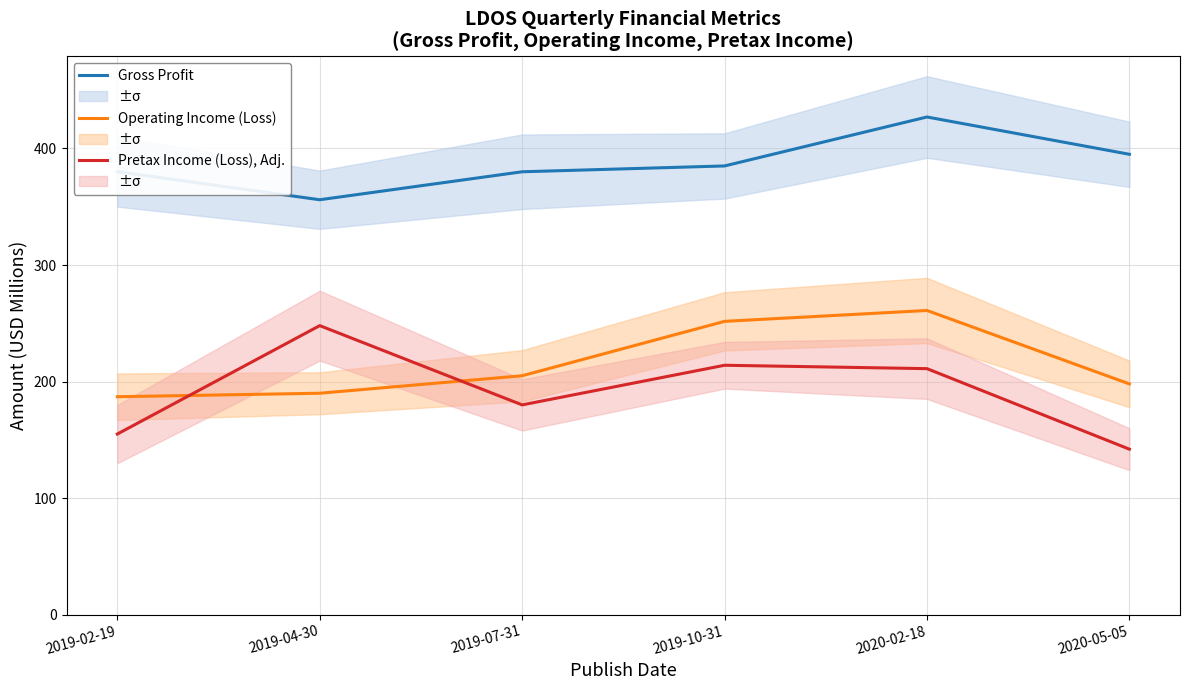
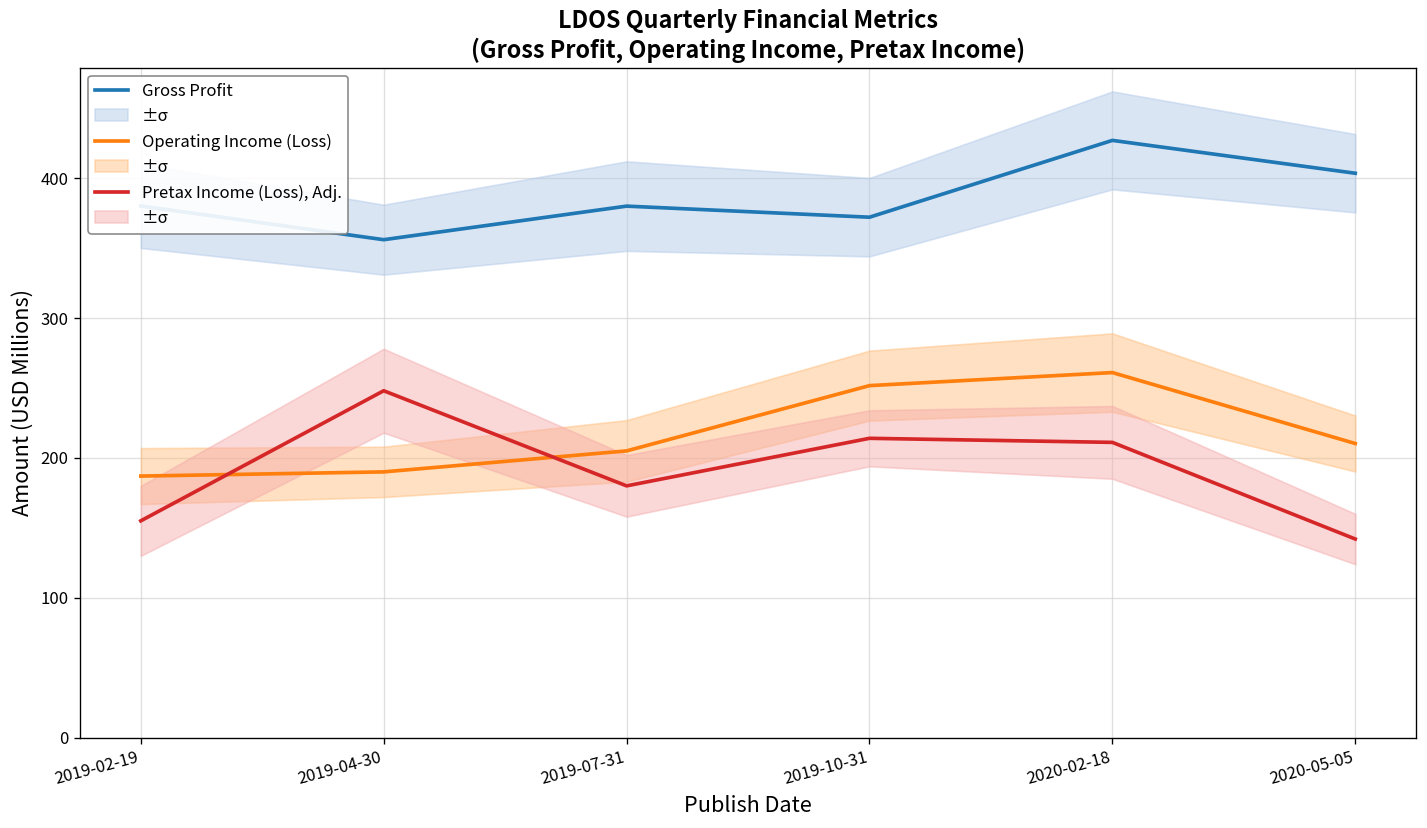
Gross Profit, 2019-10-31: 385 -> 372
Gross Profit, 2020-05-05: 395 -> 404
Operating Income (Loss), 2020-05-05: 198 -> 210
